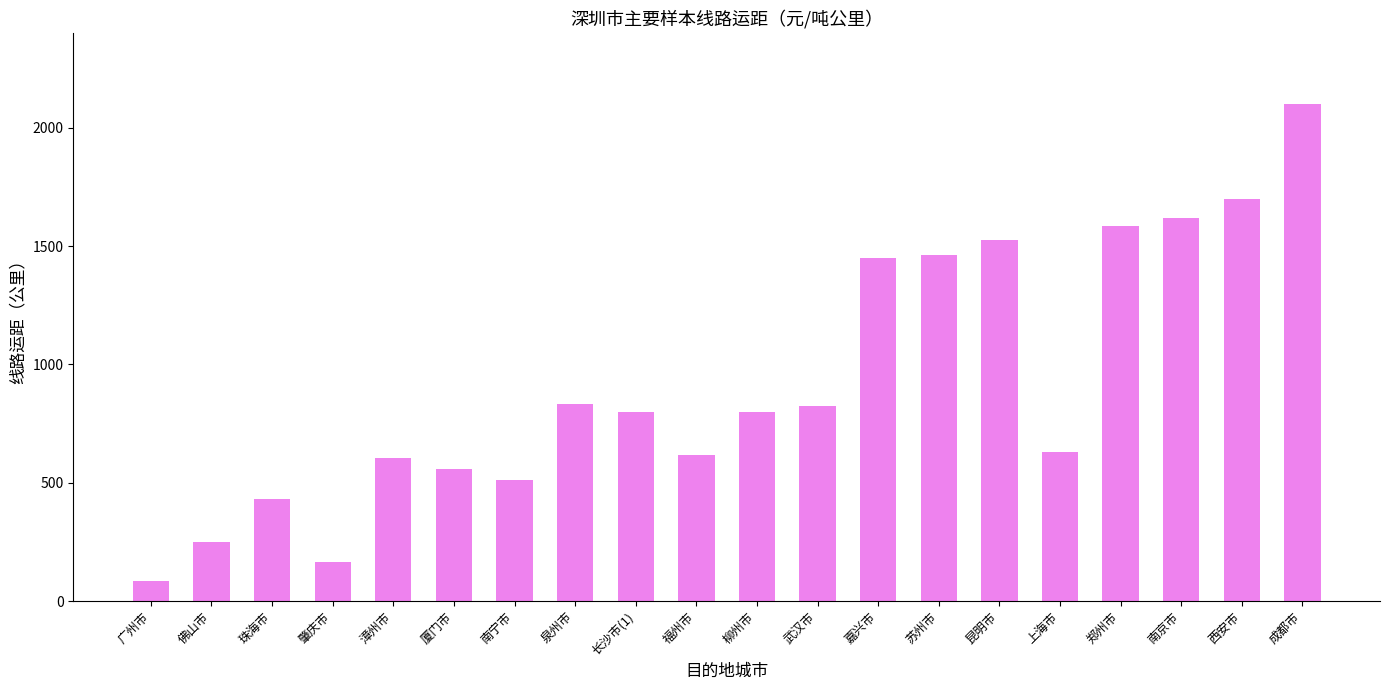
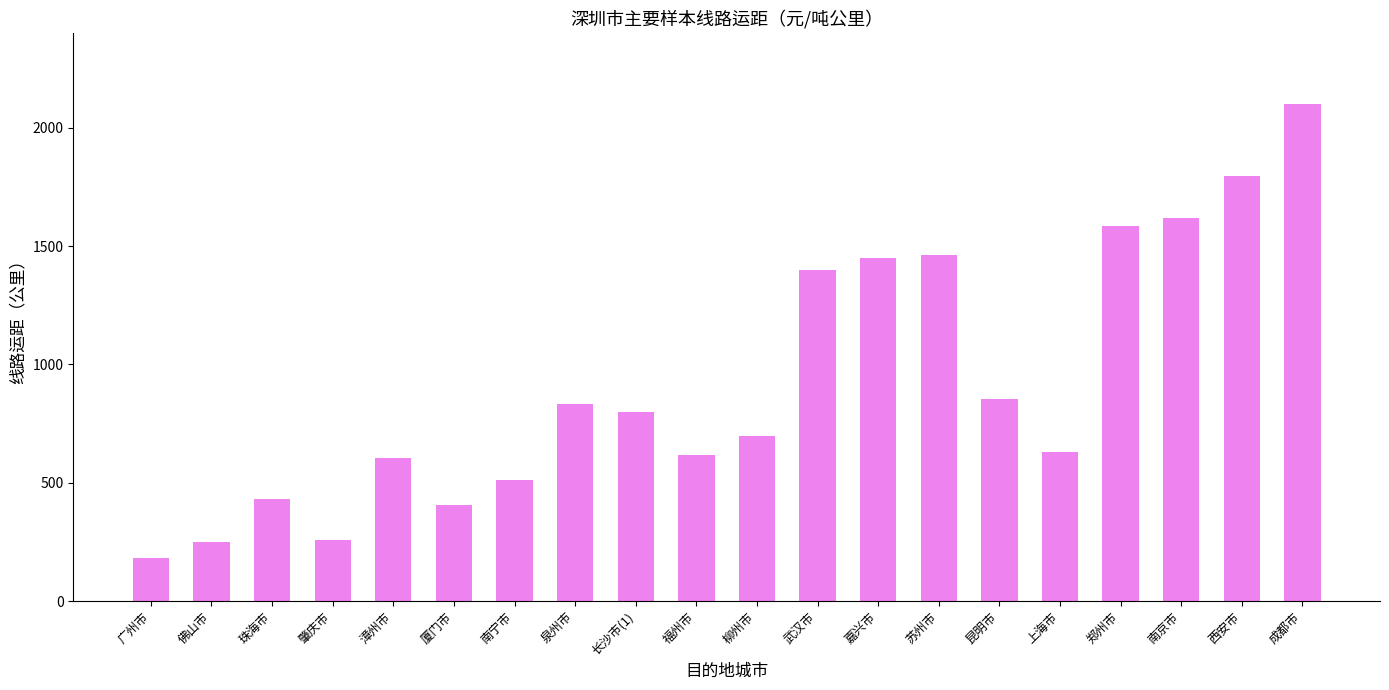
广州市: 80 -> 180
肇庆市: 170 -> 260
厦门市: 560 -> 410
柳州市: 800 -> 700
武汉市: 830 -> 1400
昆明市: 1530 -> 850
西安市: 1700 -> 1800
